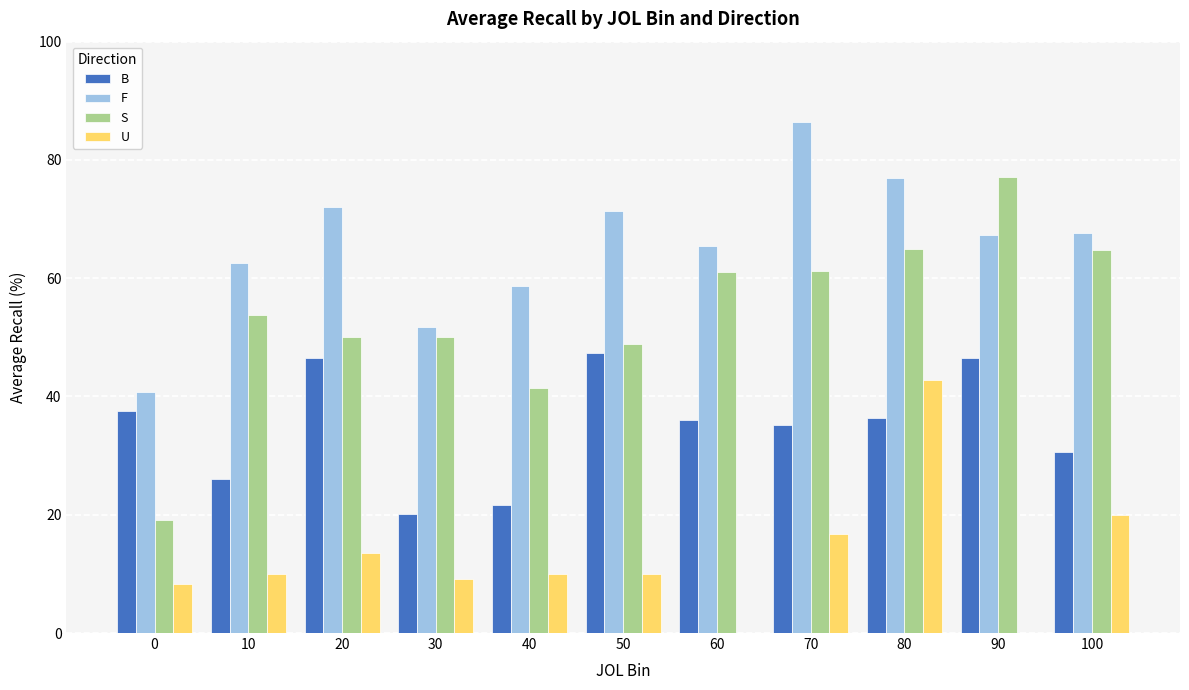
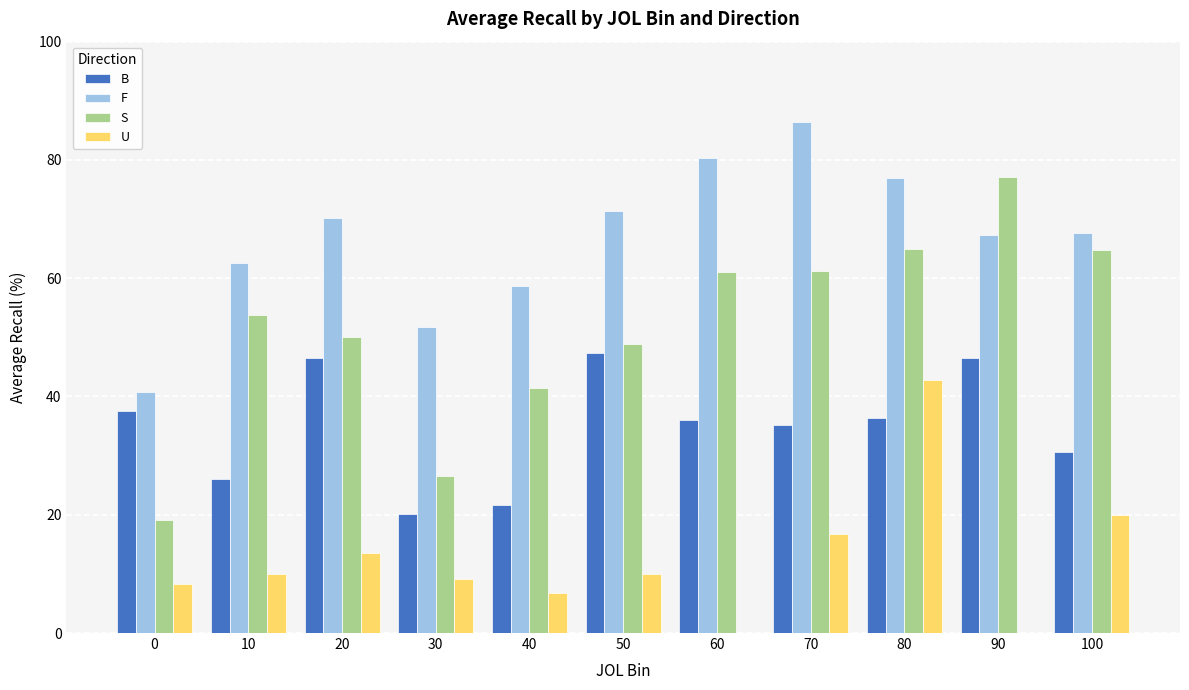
F, 20: 72 -> 70
S, 30: 50 -> 27
U, 40: 10 -> 7
F, 60: 65 -> 80
